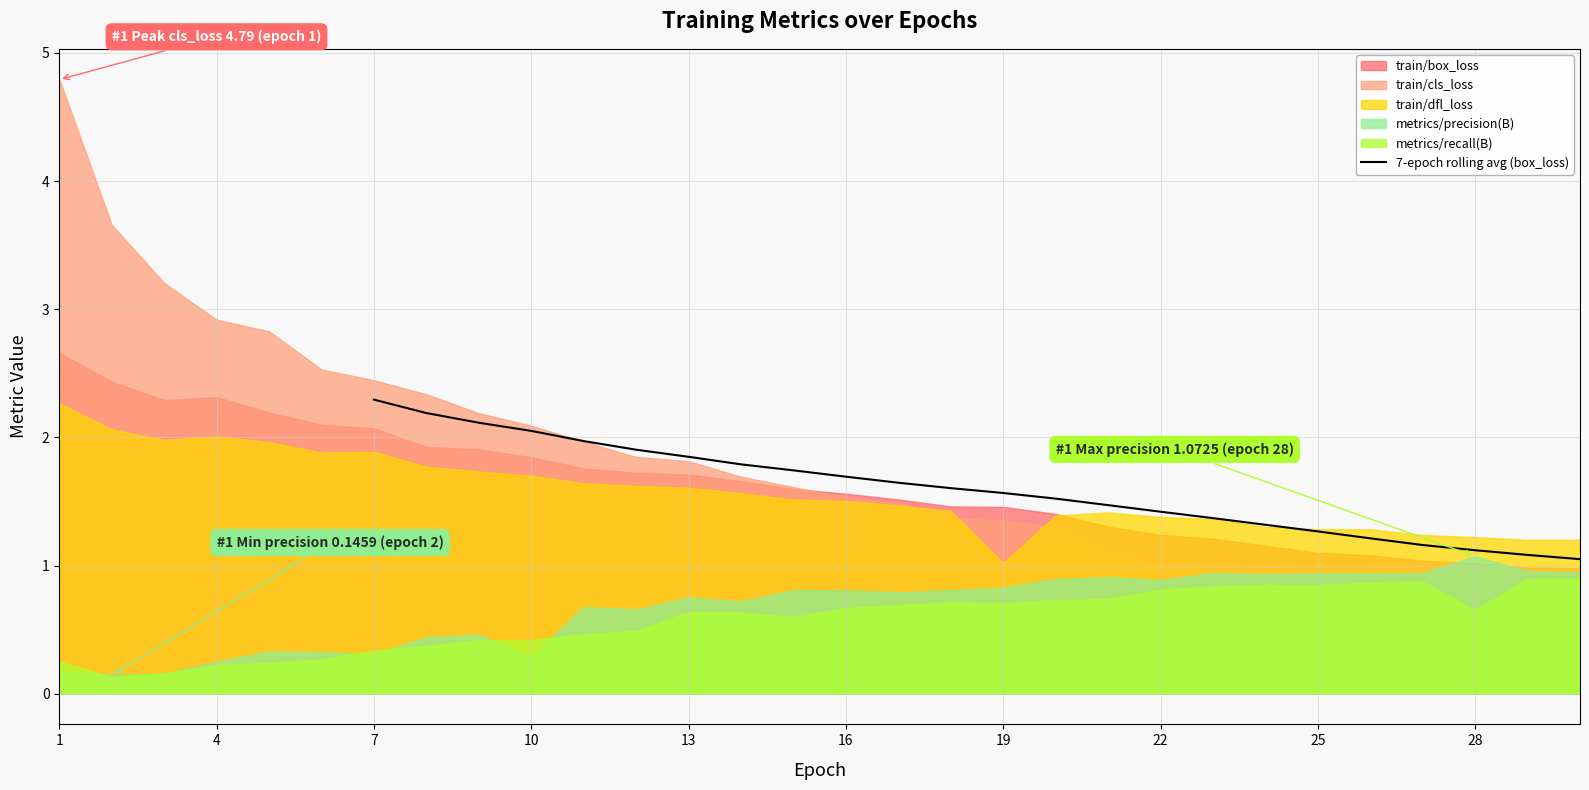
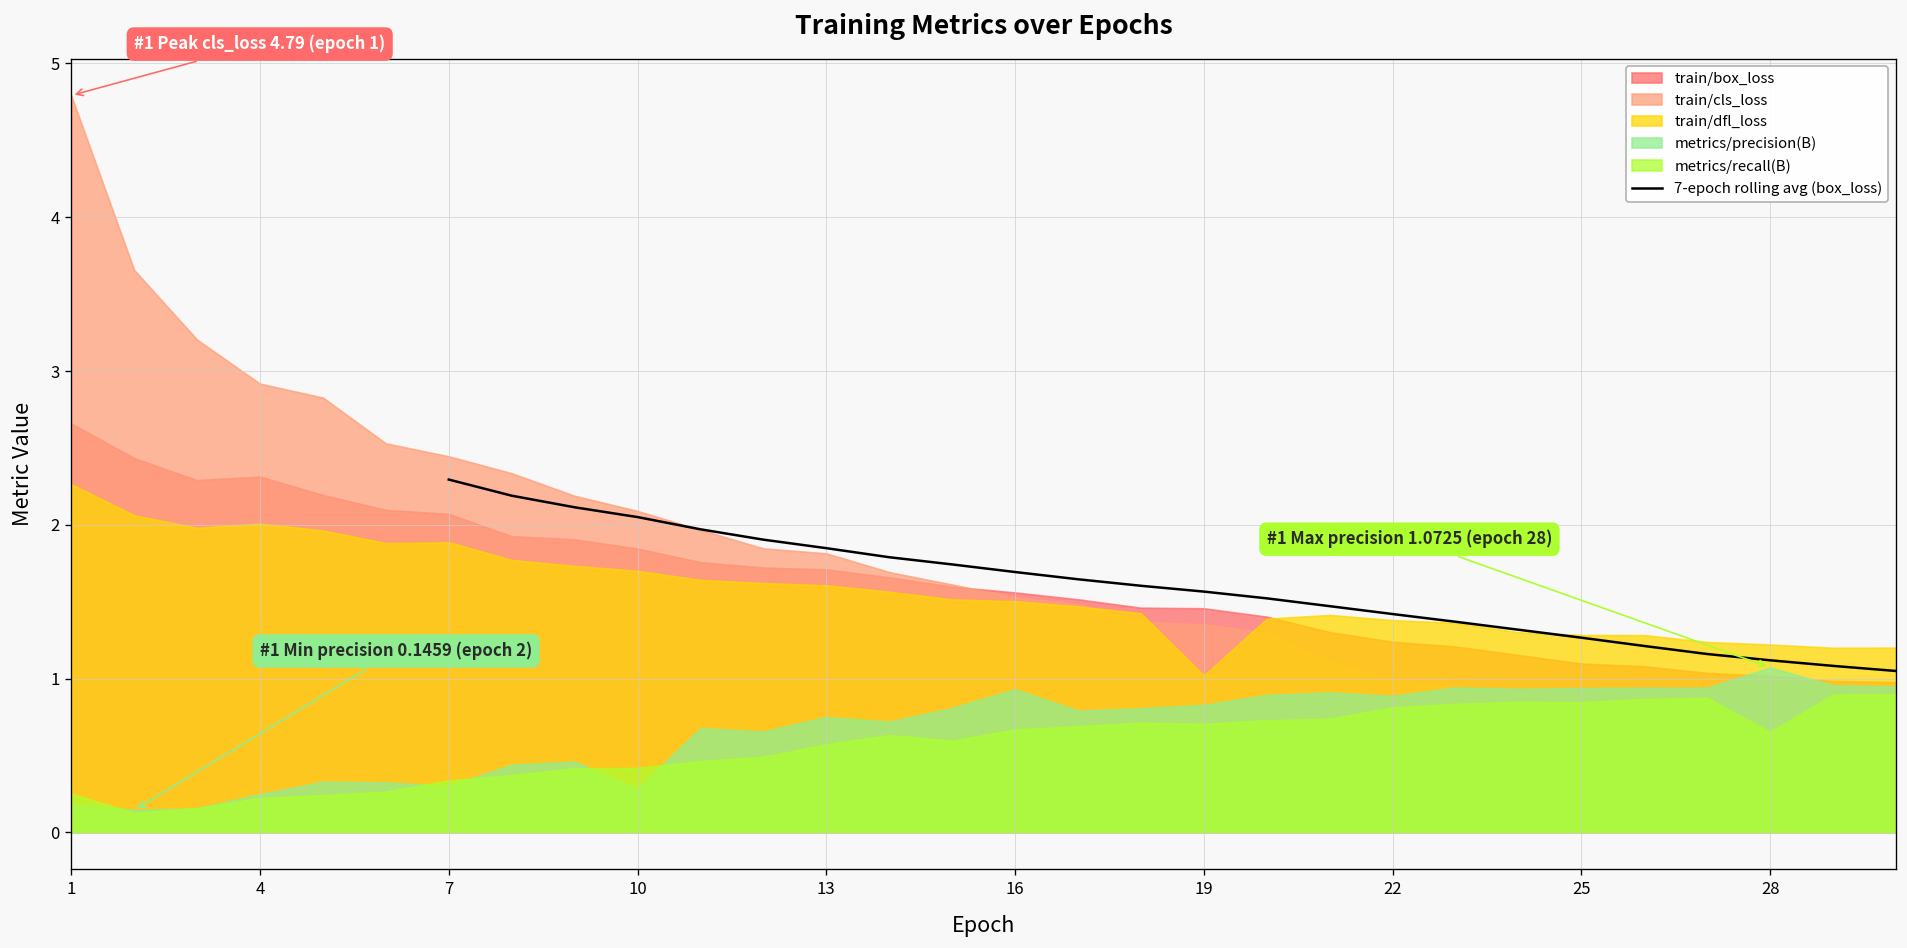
metrics/recall(B), 13: 0.64 -> 0.57
metrics/precision(B), 16: 0.80 -> 0.93
